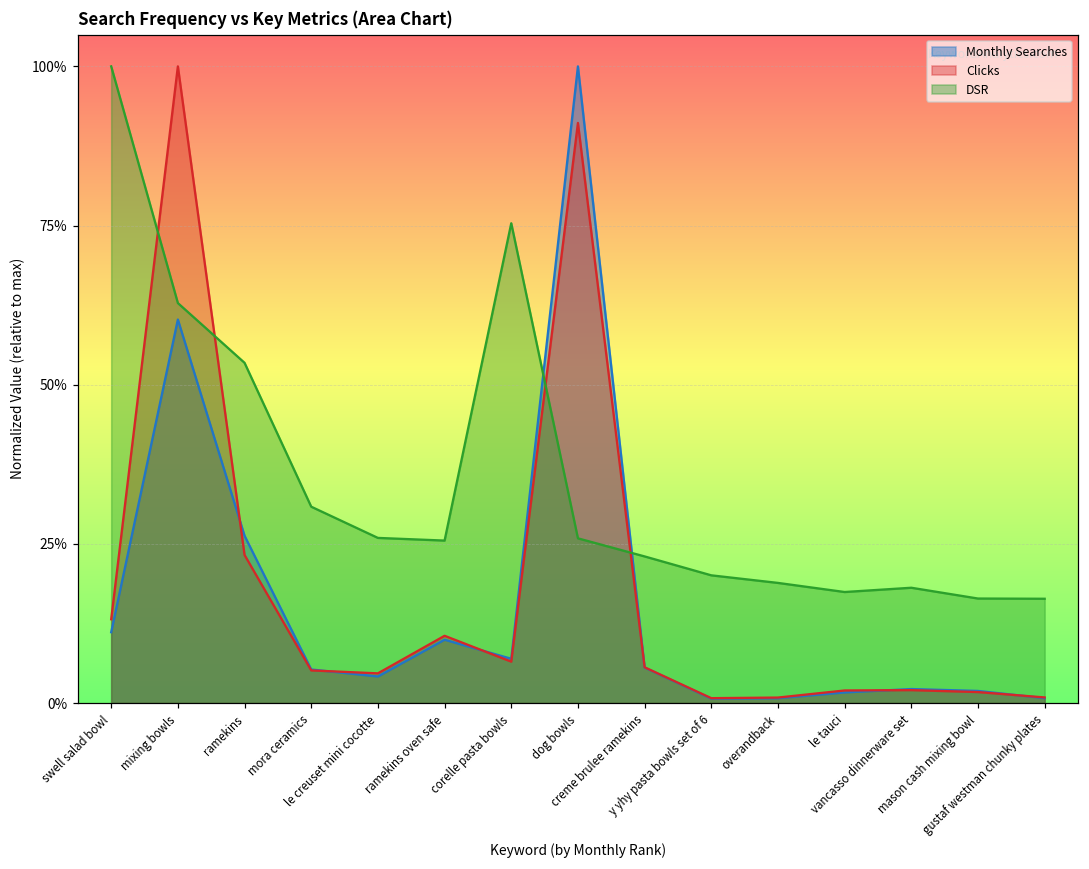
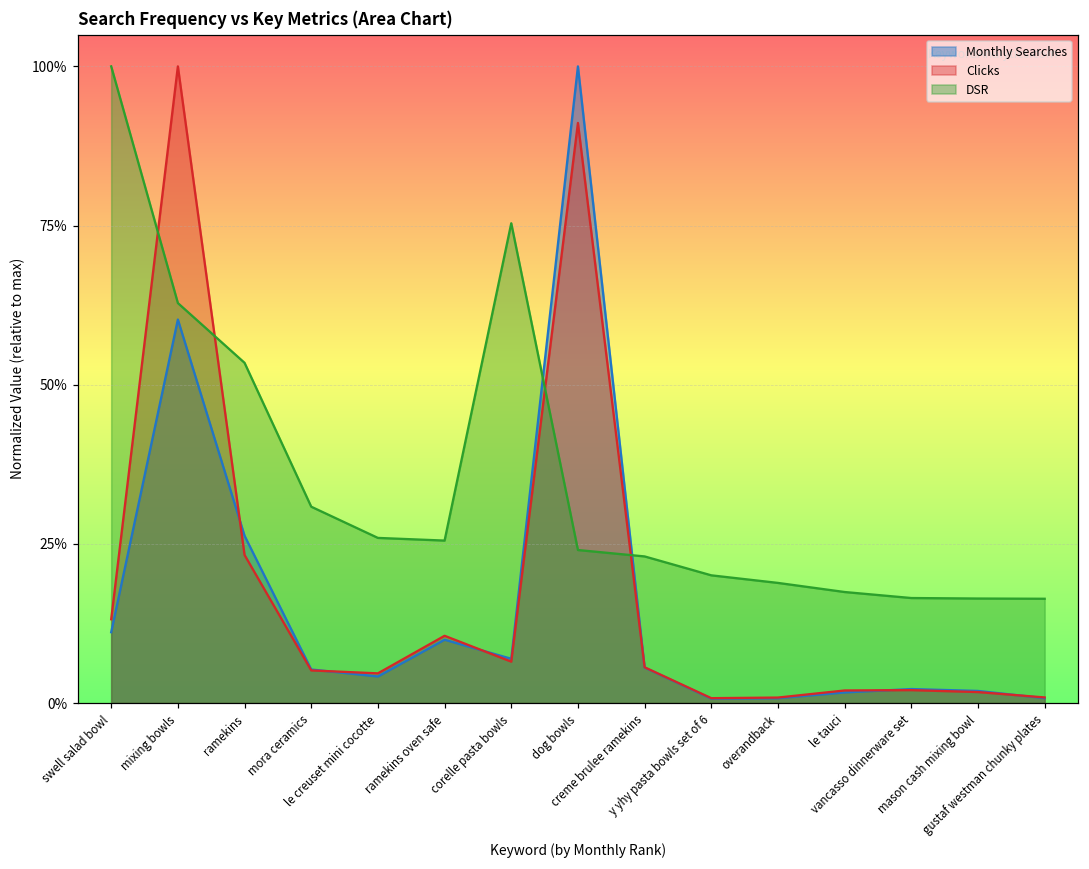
DSR, dog bowls: 26% -> 24%
DSR, vancasso dinnerware set: 18% -> 16%
